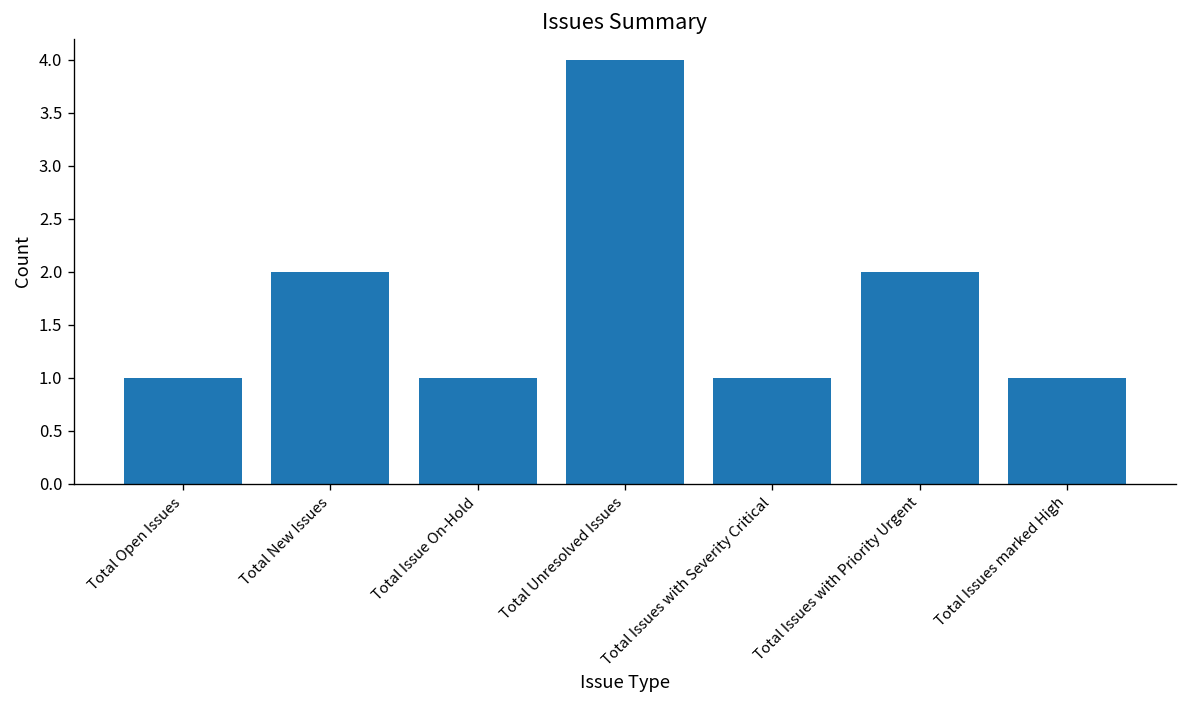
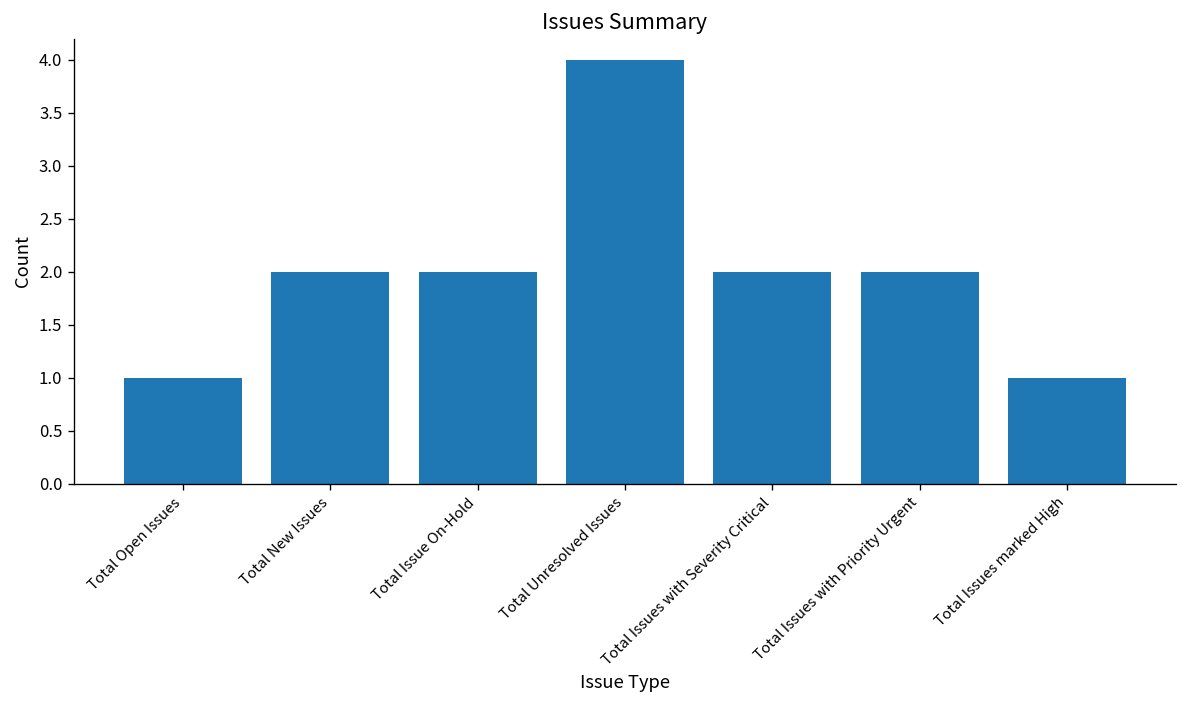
Total Issue On-Hold: 1 -> 2
Total Issues with Severity Critical: 1 -> 2
